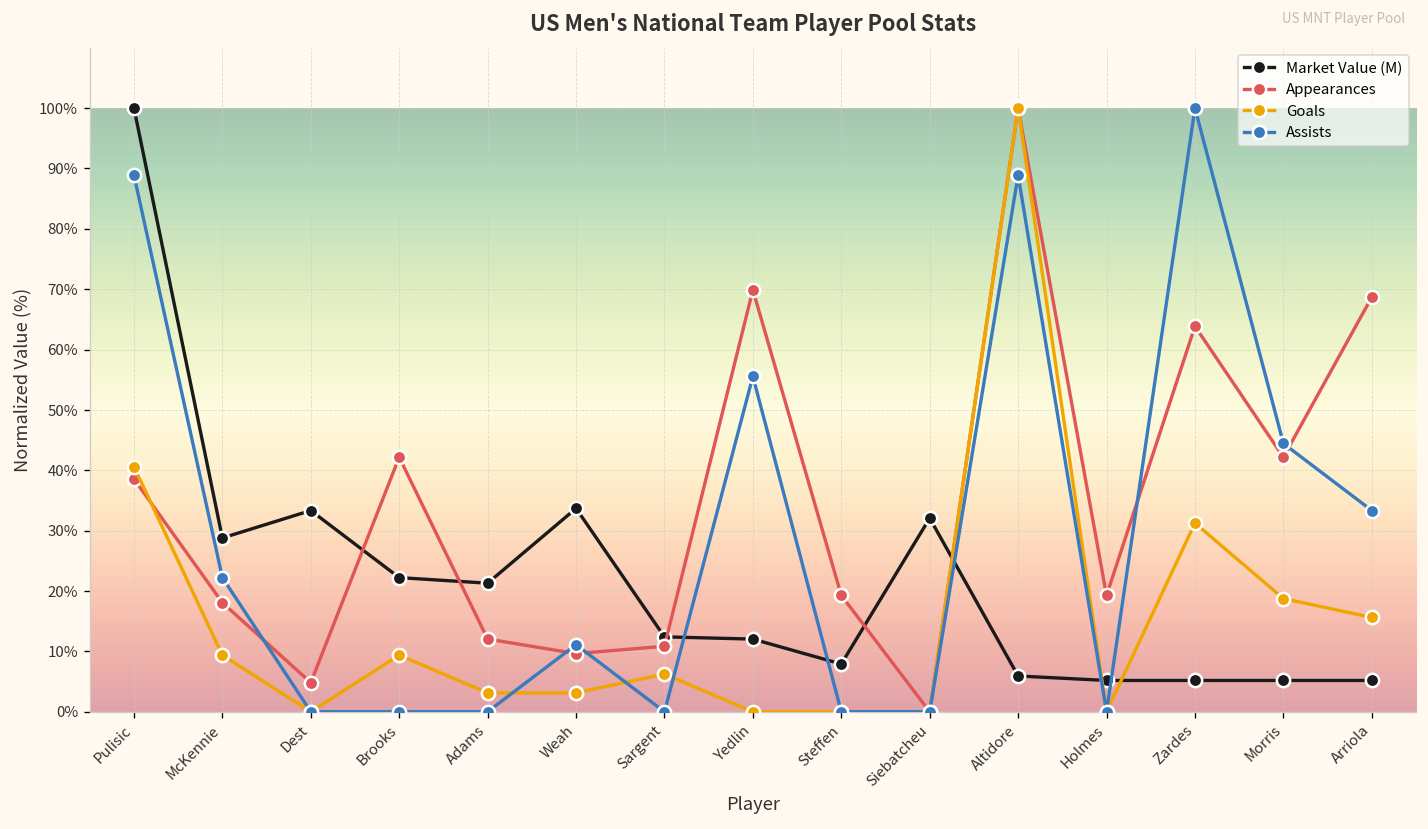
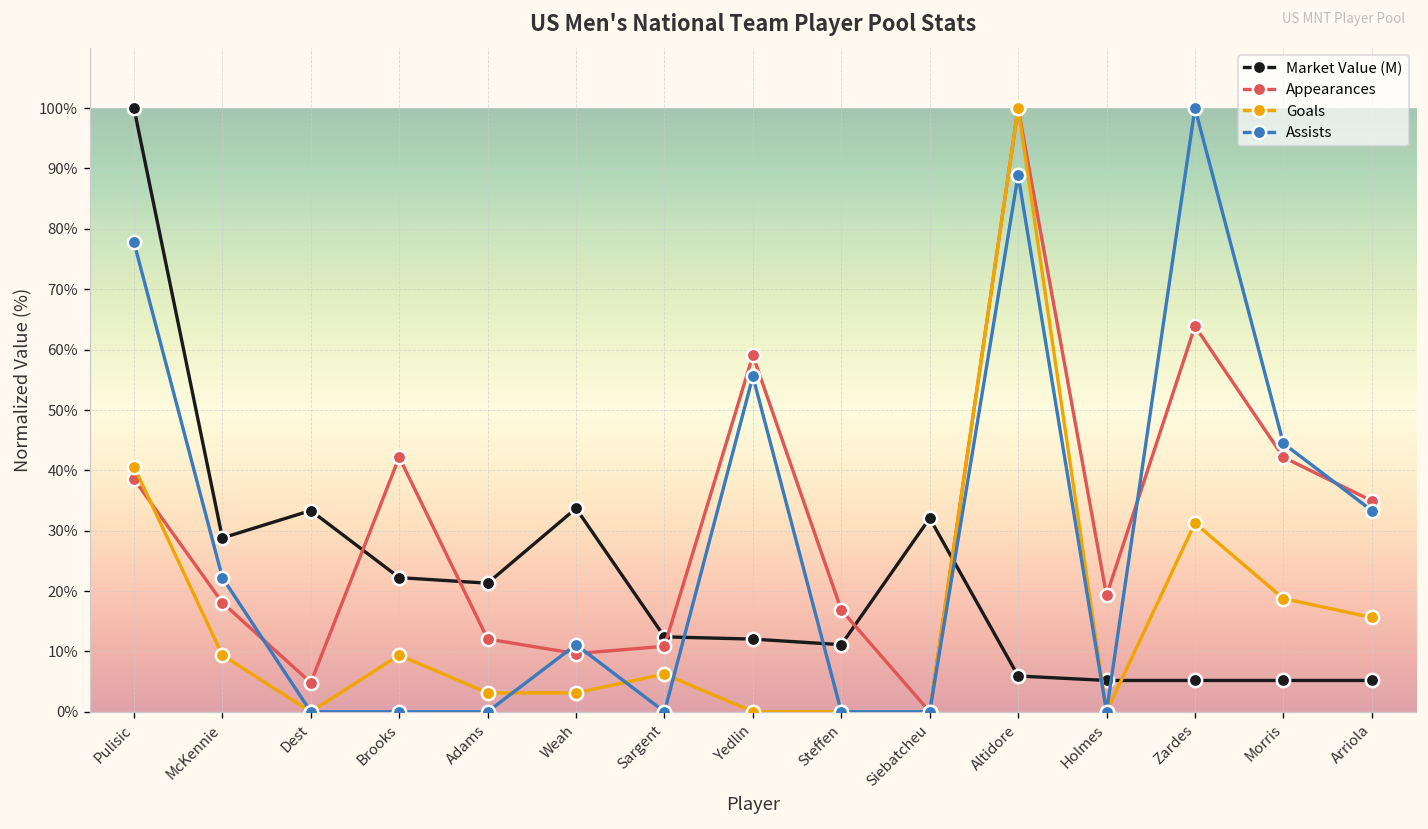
Assists, Pulisic: 89% -> 78%
Appearances, Yedlin: 70% -> 59%
Market Value (M), Steffen: 8% -> 11%
Appearances, Steffen: 19% -> 17%
Appearances, Arriola: 69% -> 35%
